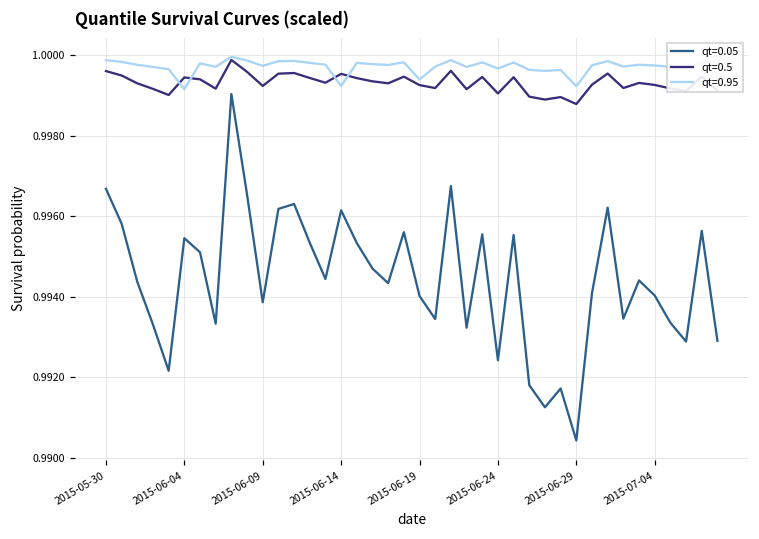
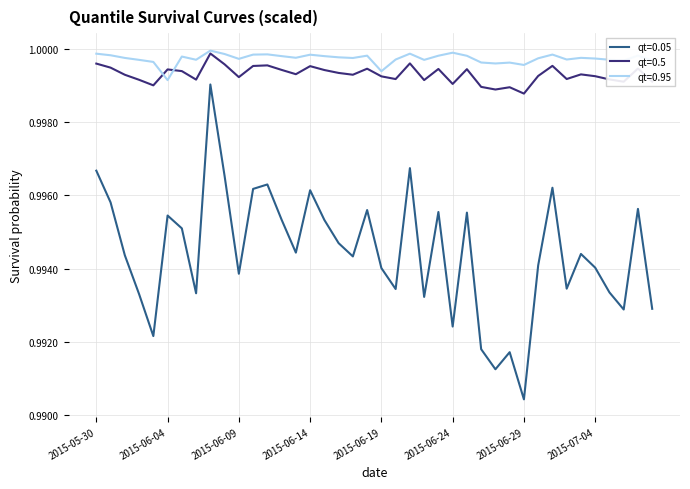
qt=0.95, 2015-06-14: 0.9992 -> 0.9998
qt=0.95, 2015-06-24: 0.9997 -> 0.9999
qt=0.95, 2015-06-29: 0.9992 -> 0.9996
